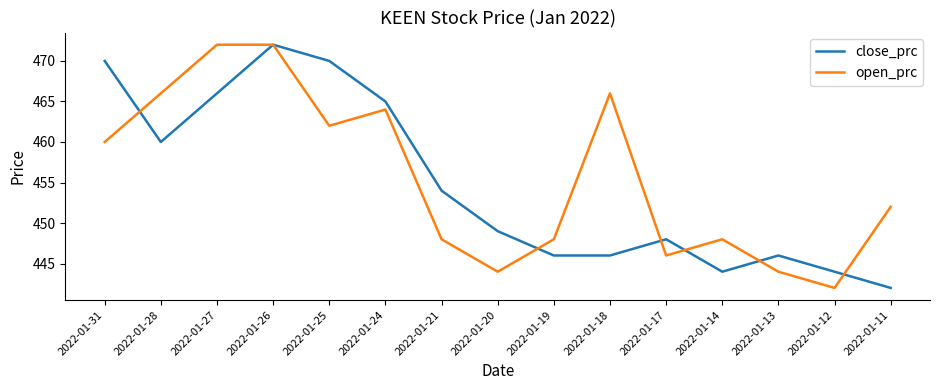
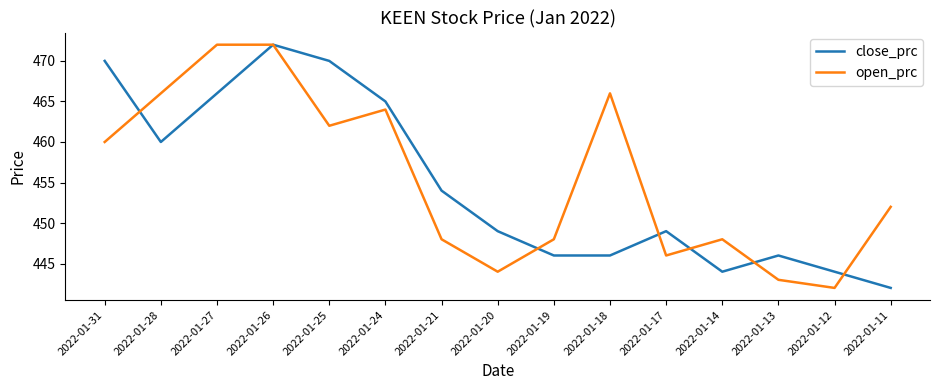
close_prc, 2022-01-17: 448 -> 449
open_prc, 2022-01-13: 444 -> 443
